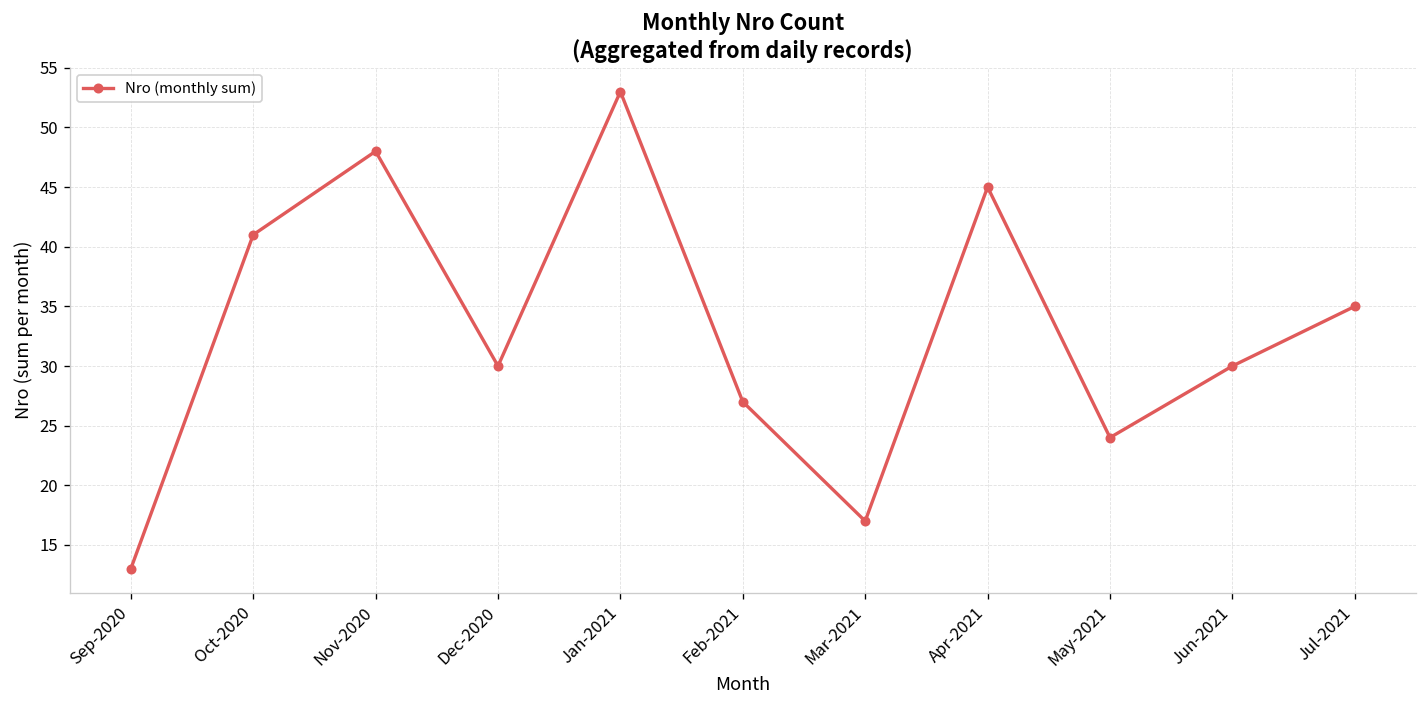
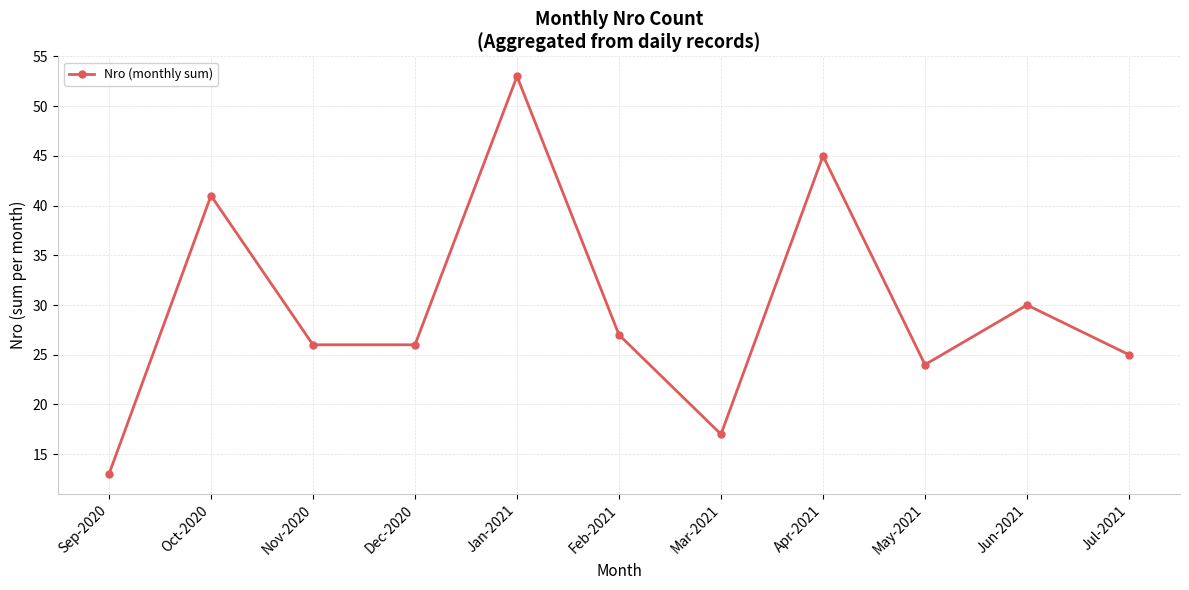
Nov-2020: 48 -> 26
Dec-2020: 30 -> 26
Jul-2021: 35 -> 25
